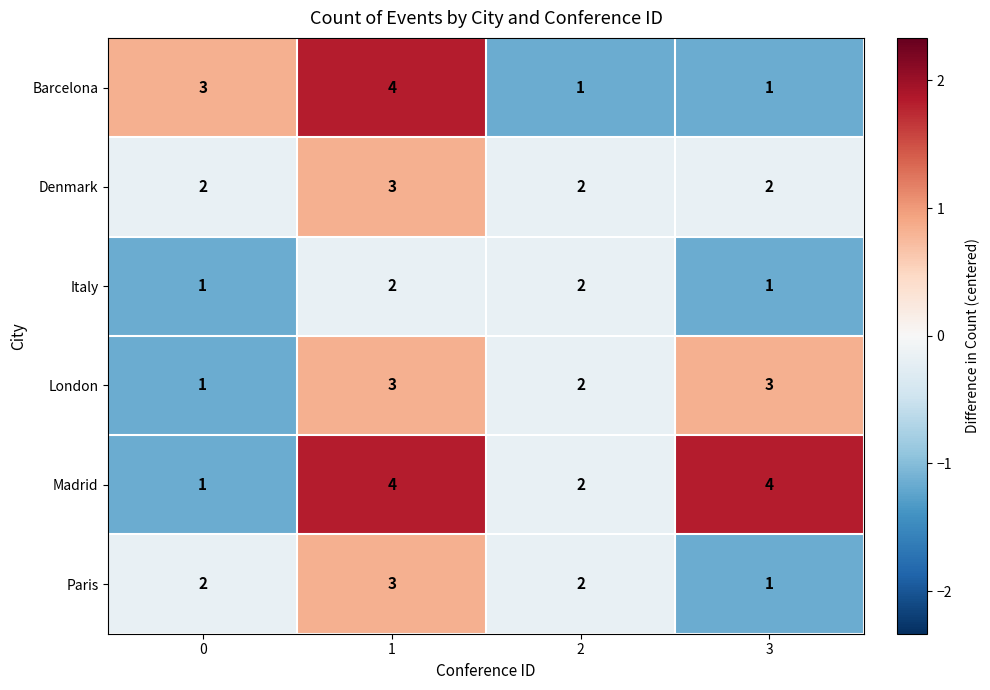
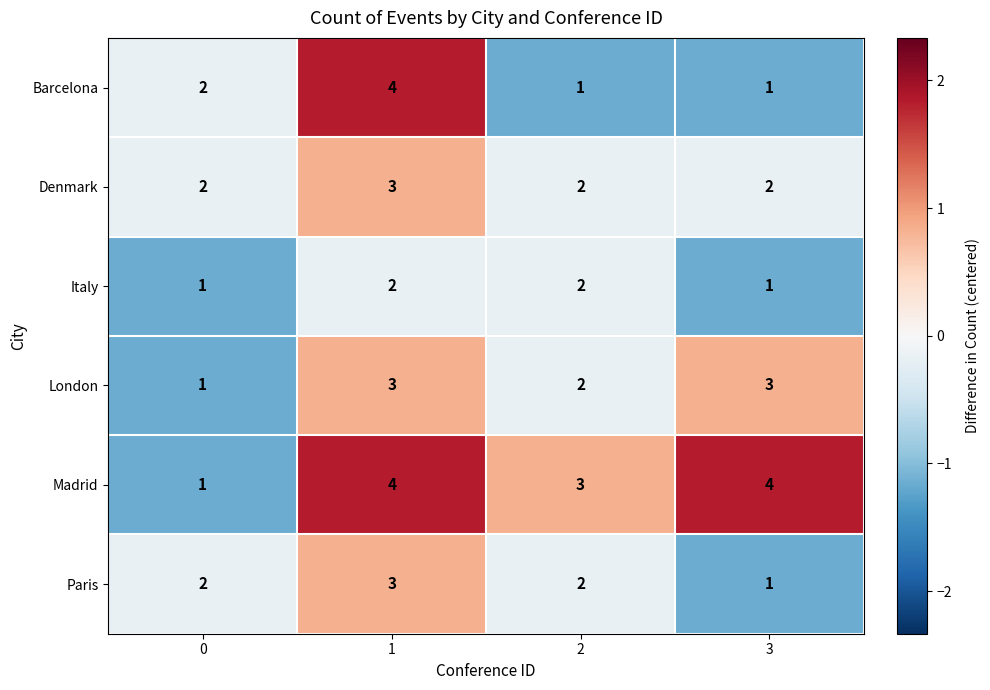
Barcelona, 0: 3 -> 2
Madrid, 2: 2 -> 3
